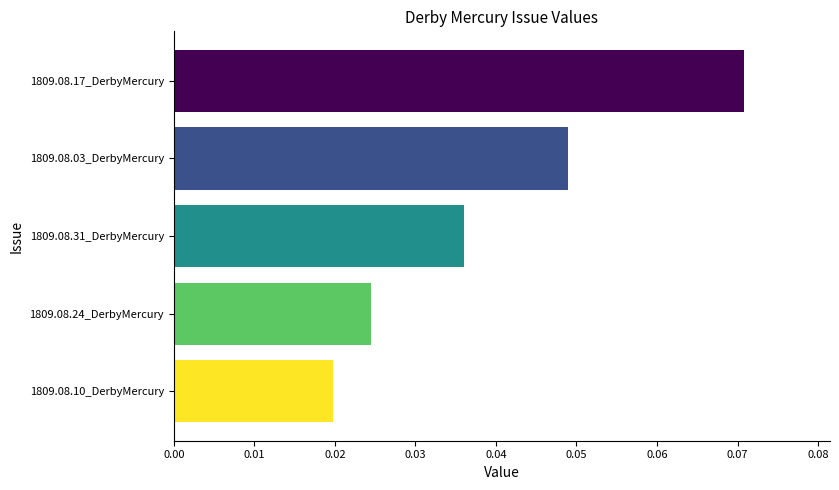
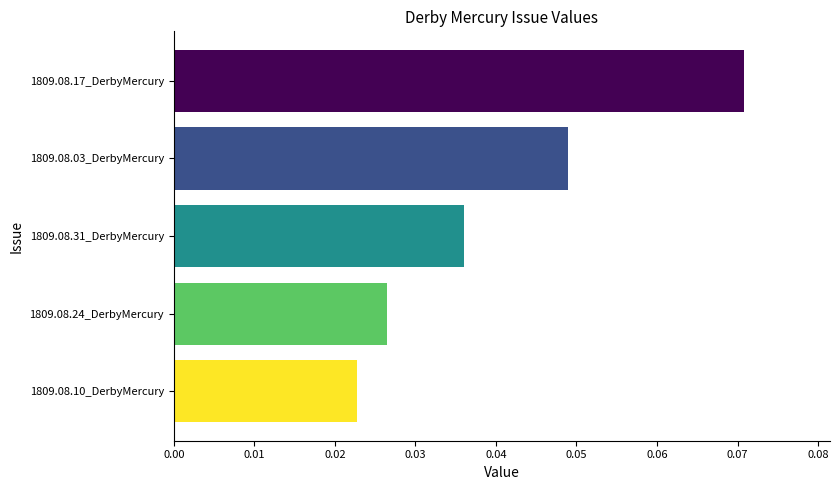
1809.08.24_DerbyMercury: 0.025 -> 0.027
1809.08.10_DerbyMercury: 0.020 -> 0.023
